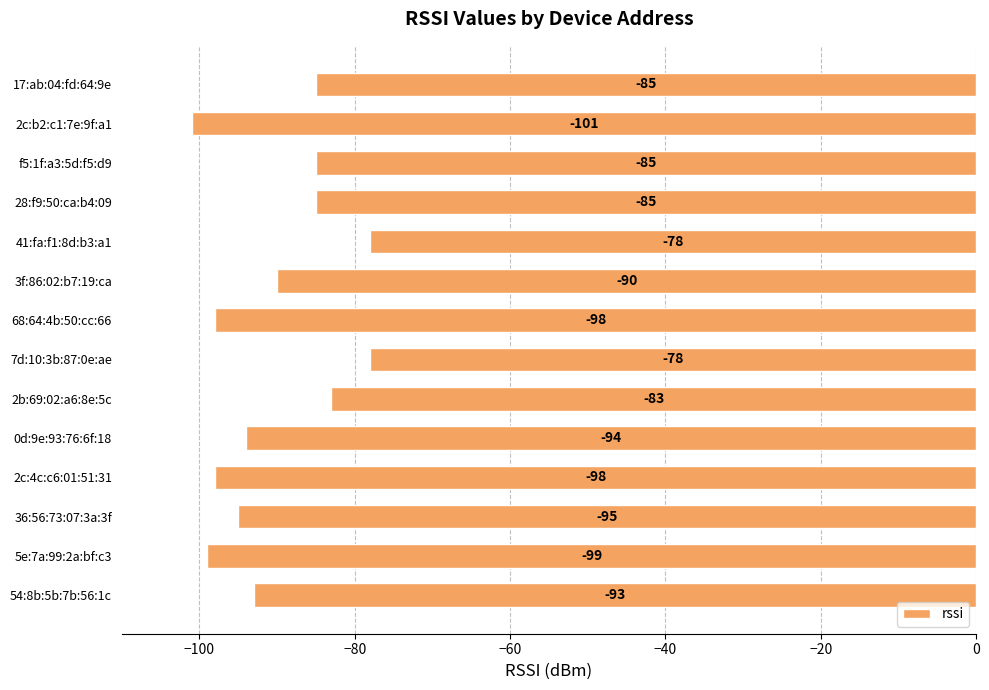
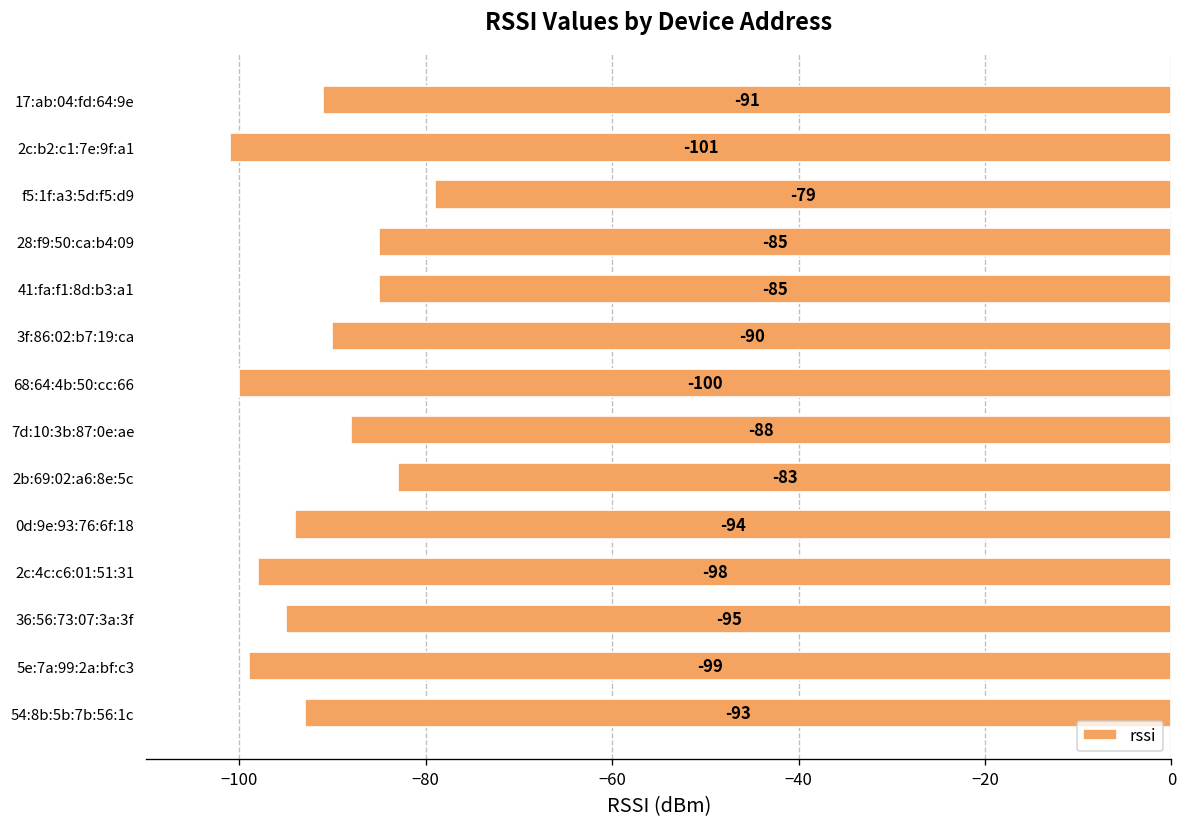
17:ab:04:fd:64:9e: -85 -> -91
f5:1f:a3:5d:f5:d9: -85 -> -79
41:fa:f1:8d:b3:a1: -78 -> -85
68:64:4b:50:cc:66: -98 -> -100
7d:10:3b:87:0e:ae: -78 -> -88
